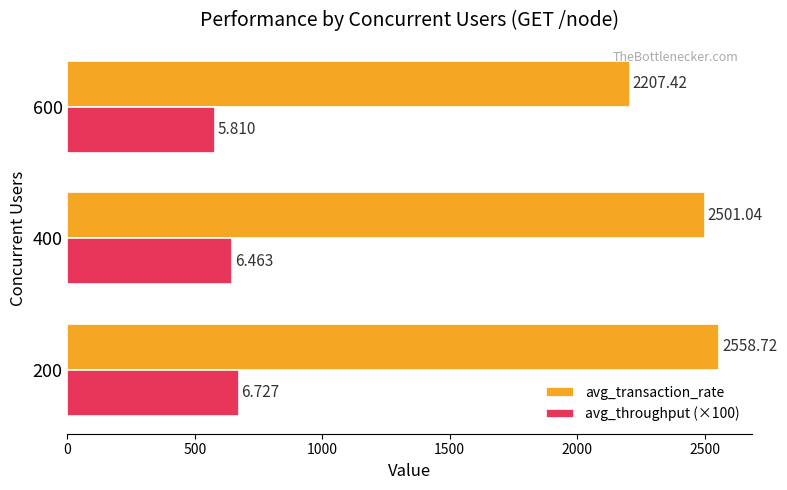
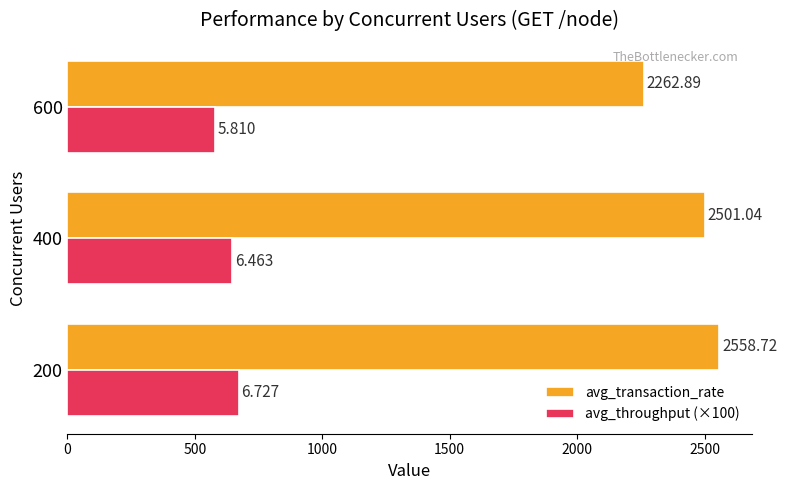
avg_transaction_rate, 600: 2207.42 -> 2262.89
